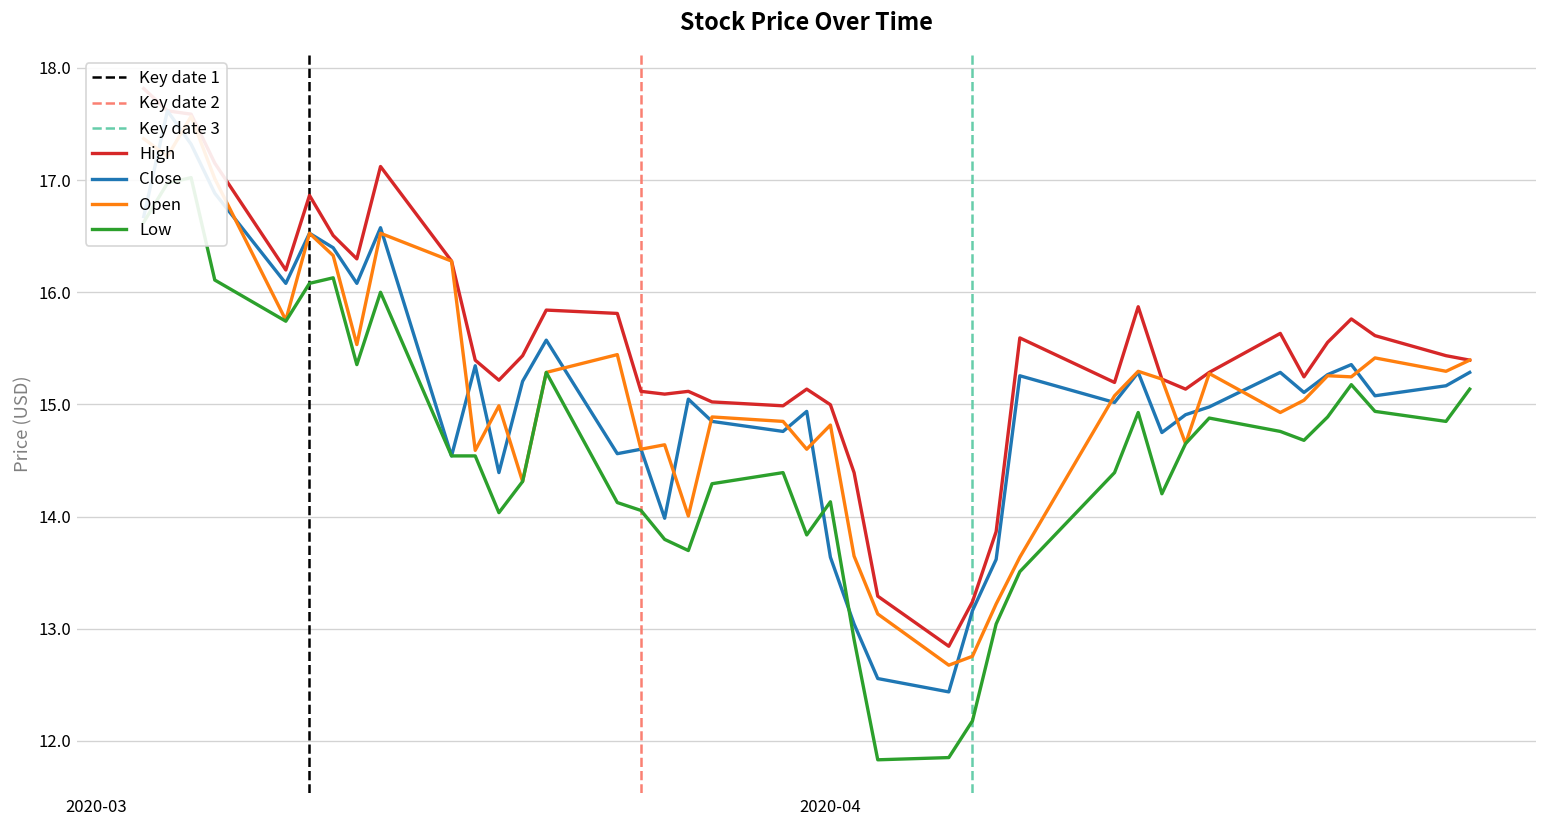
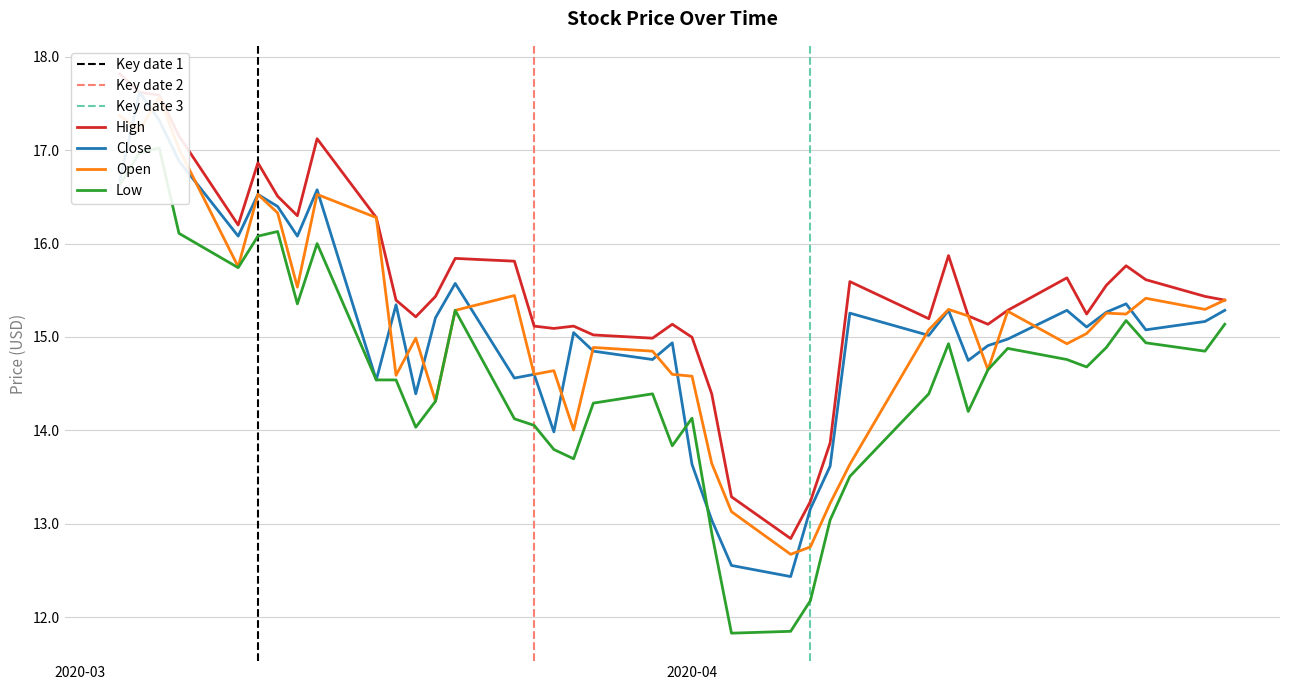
Open, 2020-04: 14.8 -> 14.6
